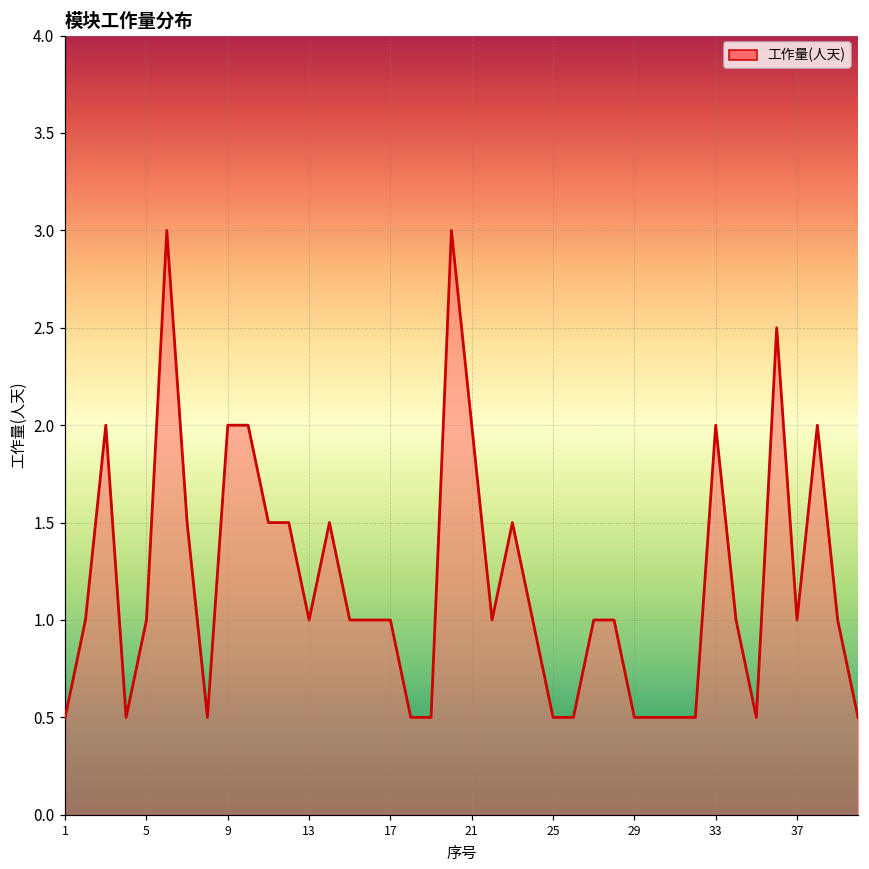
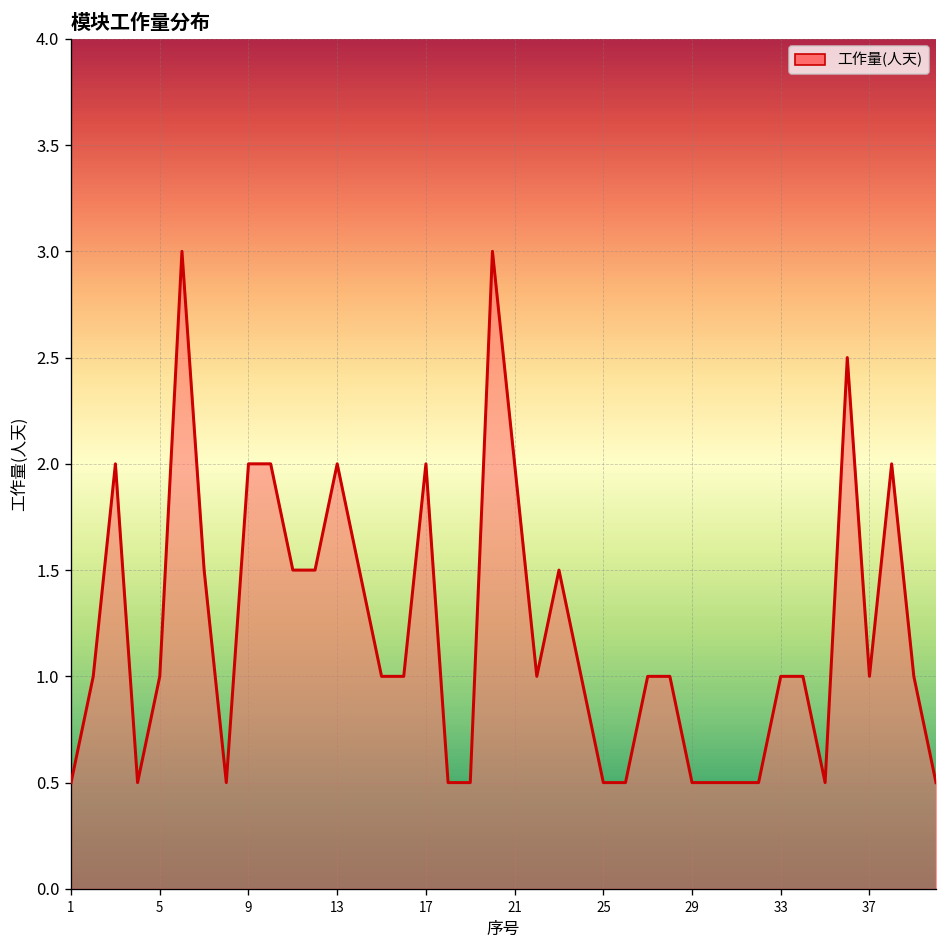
13: 1 -> 2
17: 1 -> 2
33: 2 -> 1
